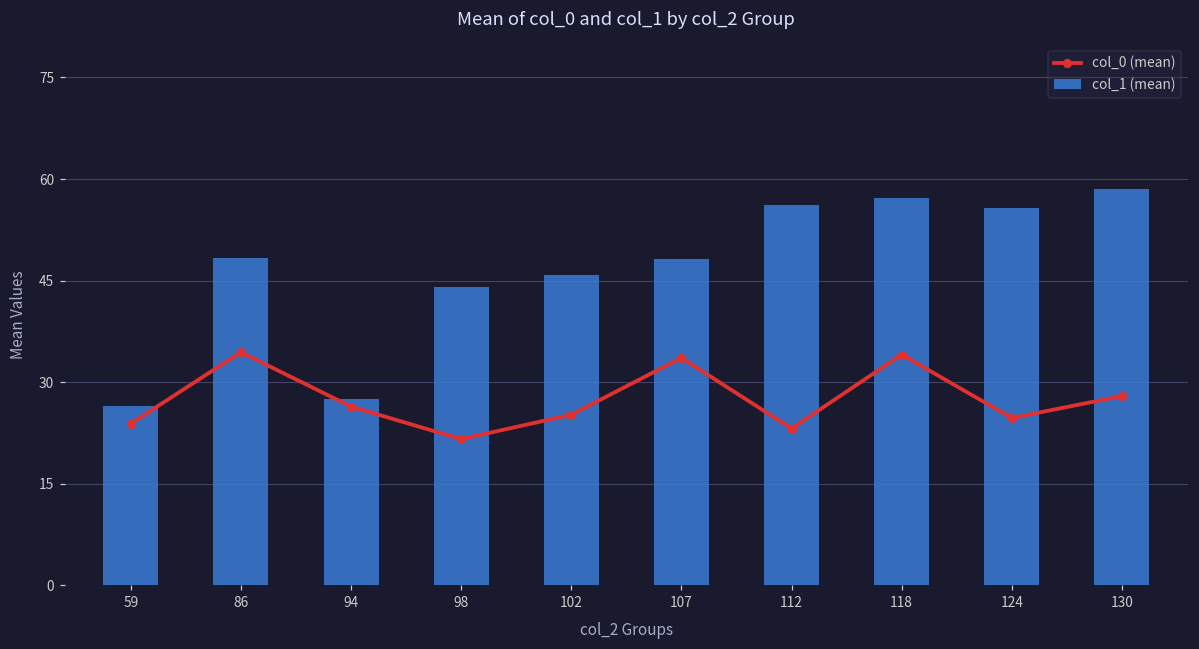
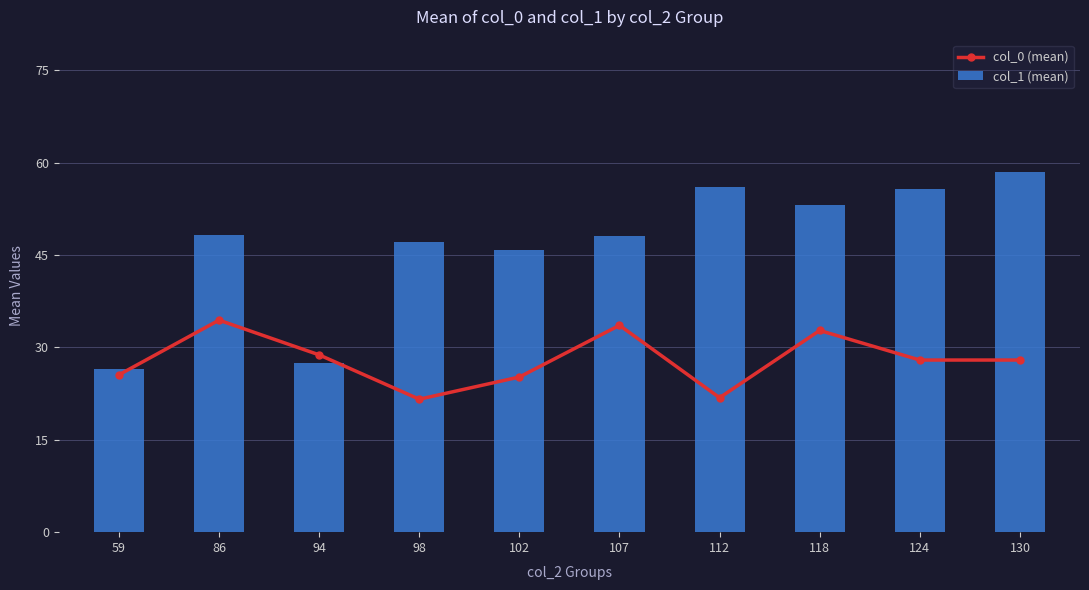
col_0 (mean), 59: 24 -> 26
col_0 (mean), 94: 26 -> 29
col_1 (mean), 98: 44 -> 47
col_0 (mean), 112: 23 -> 22
col_0 (mean), 118: 34 -> 33
col_1 (mean), 118: 57 -> 53
col_0 (mean), 124: 25 -> 28
